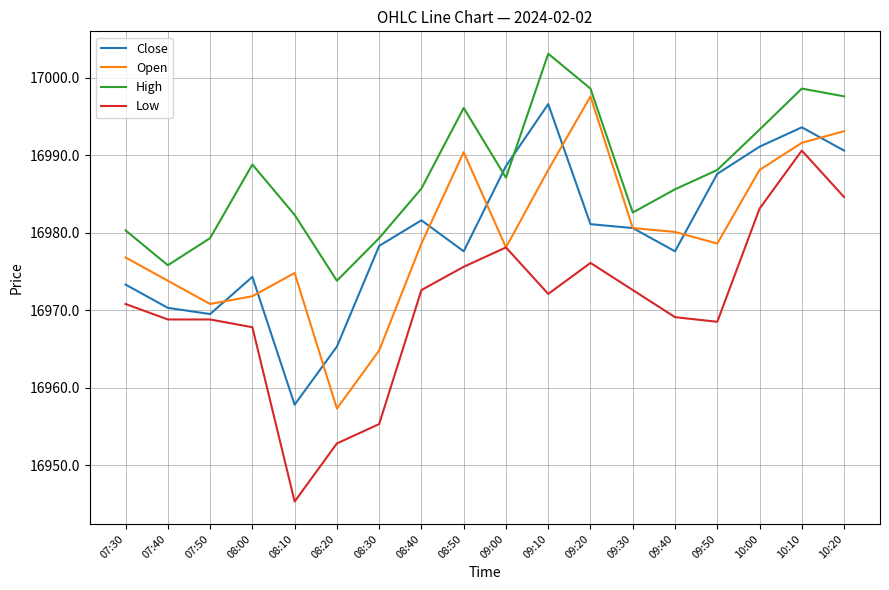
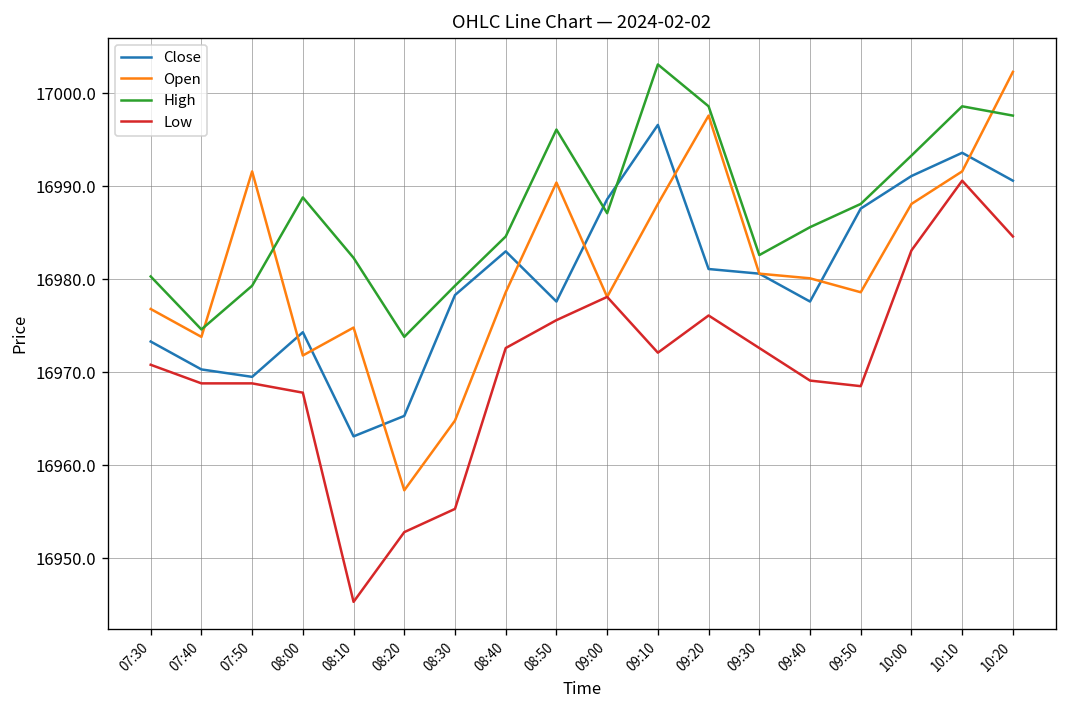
High, 07:40: 16976 -> 16975
Open, 07:50: 16971 -> 16992
Close, 08:10: 16958 -> 16963
Close, 08:40: 16982 -> 16983
High, 08:40: 16986 -> 16985
Open, 10:20: 16993 -> 17002
